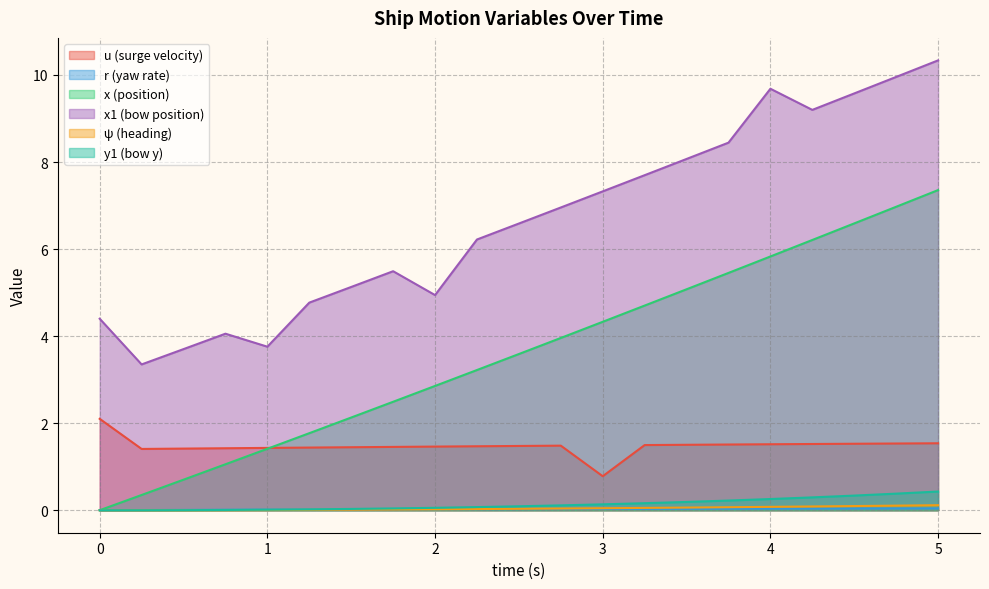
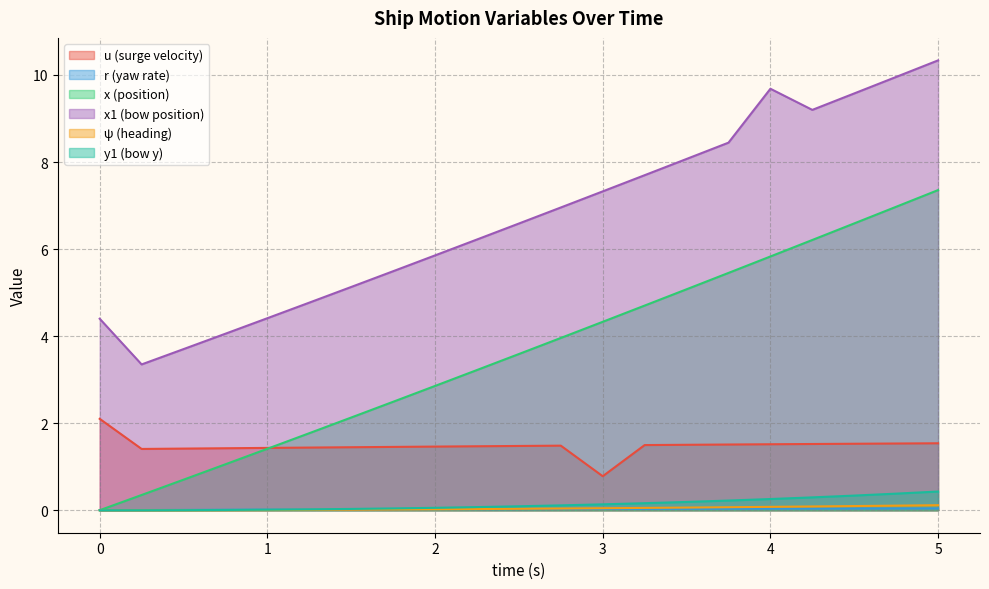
x1 (bow position), 1: 3.8 -> 4.4
x1 (bow position), 2: 4.9 -> 5.9
